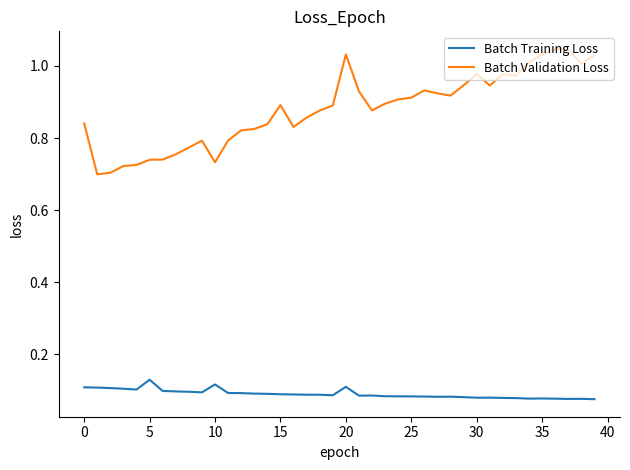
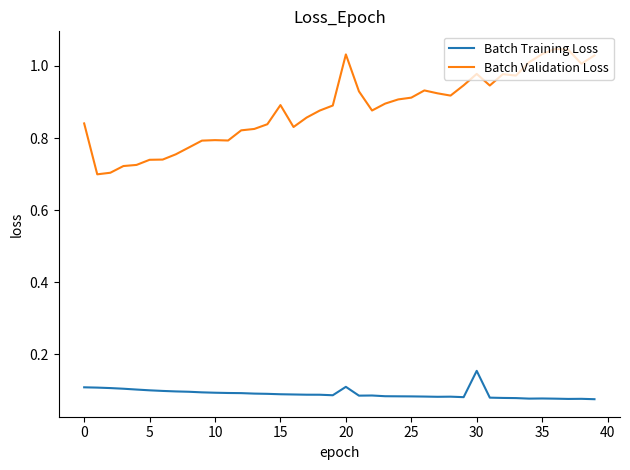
Batch Training Loss, 5: 0.13 -> 0.10
Batch Training Loss, 10: 0.12 -> 0.09
Batch Validation Loss, 10: 0.73 -> 0.79
Batch Training Loss, 30: 0.08 -> 0.15
